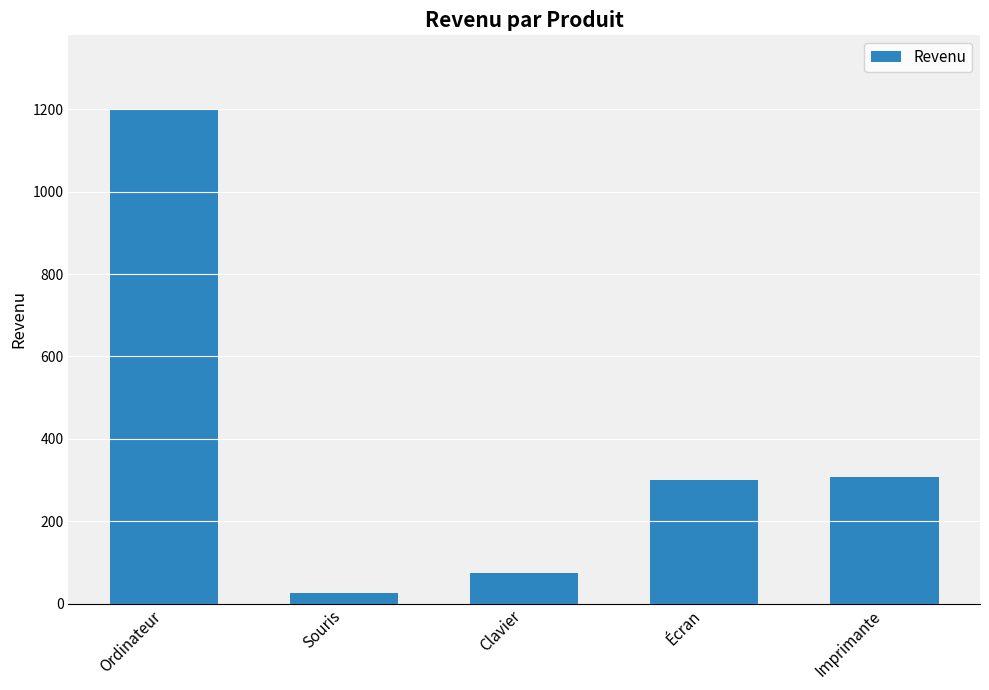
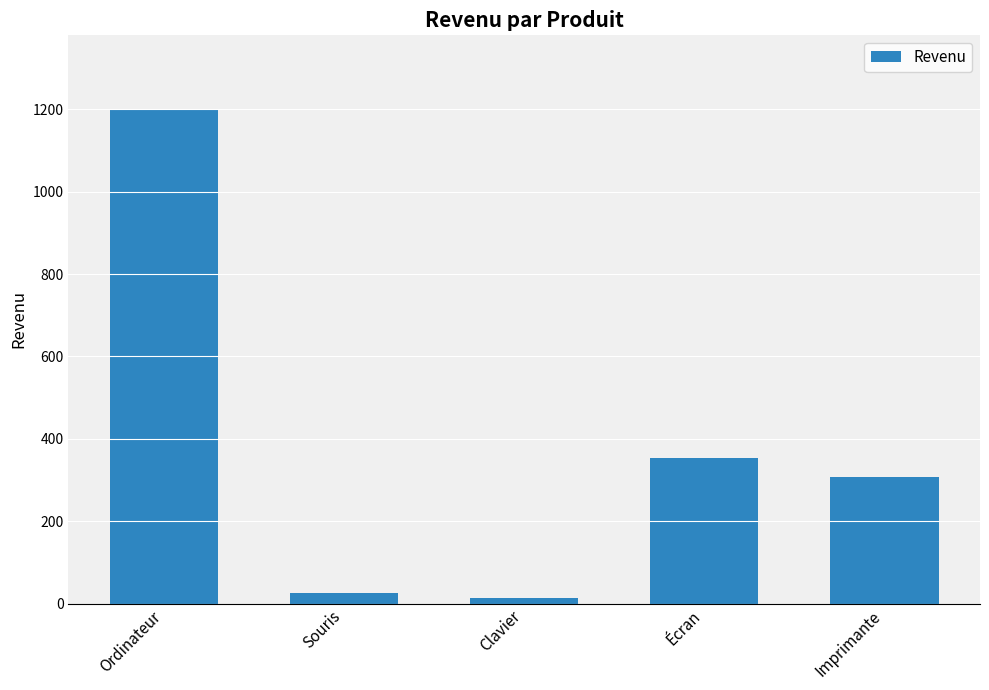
Clavier: 80 -> 10
Écran: 300 -> 350
